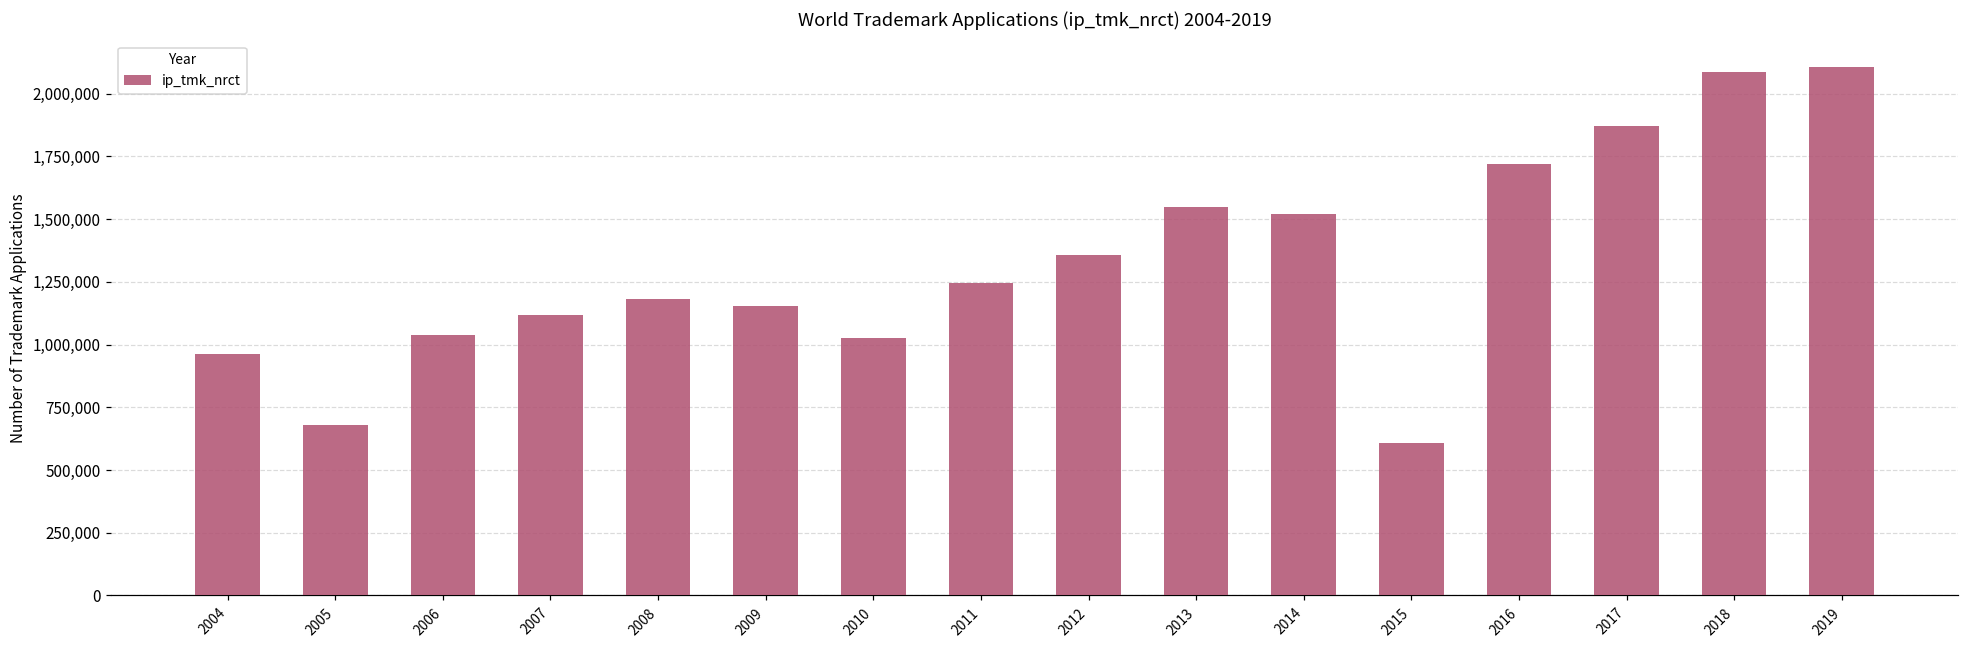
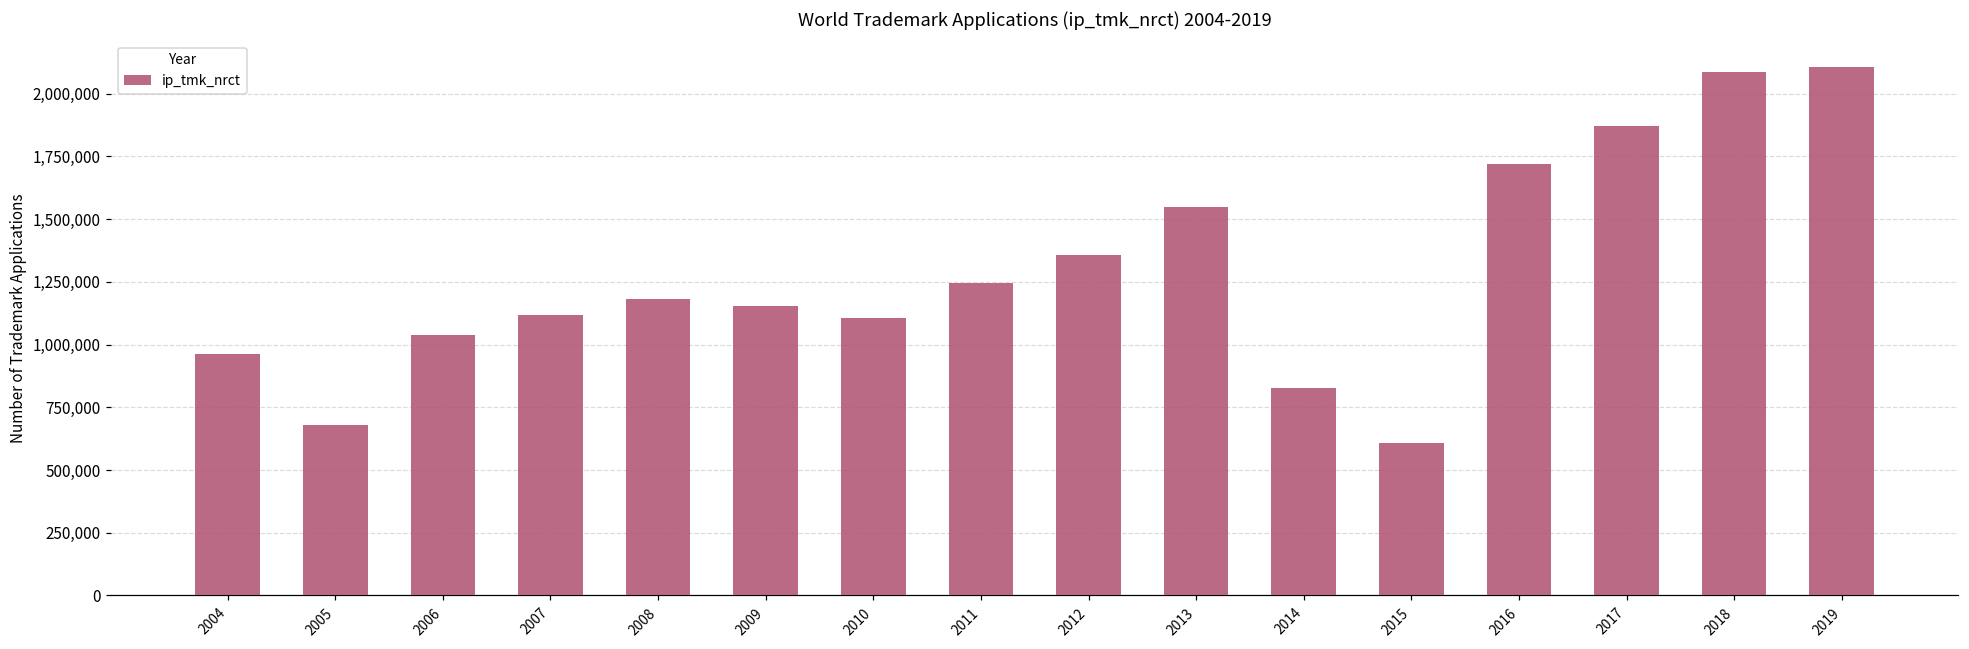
2010: 1,030,000 -> 1,110,000
2014: 1,520,000 -> 830,000
